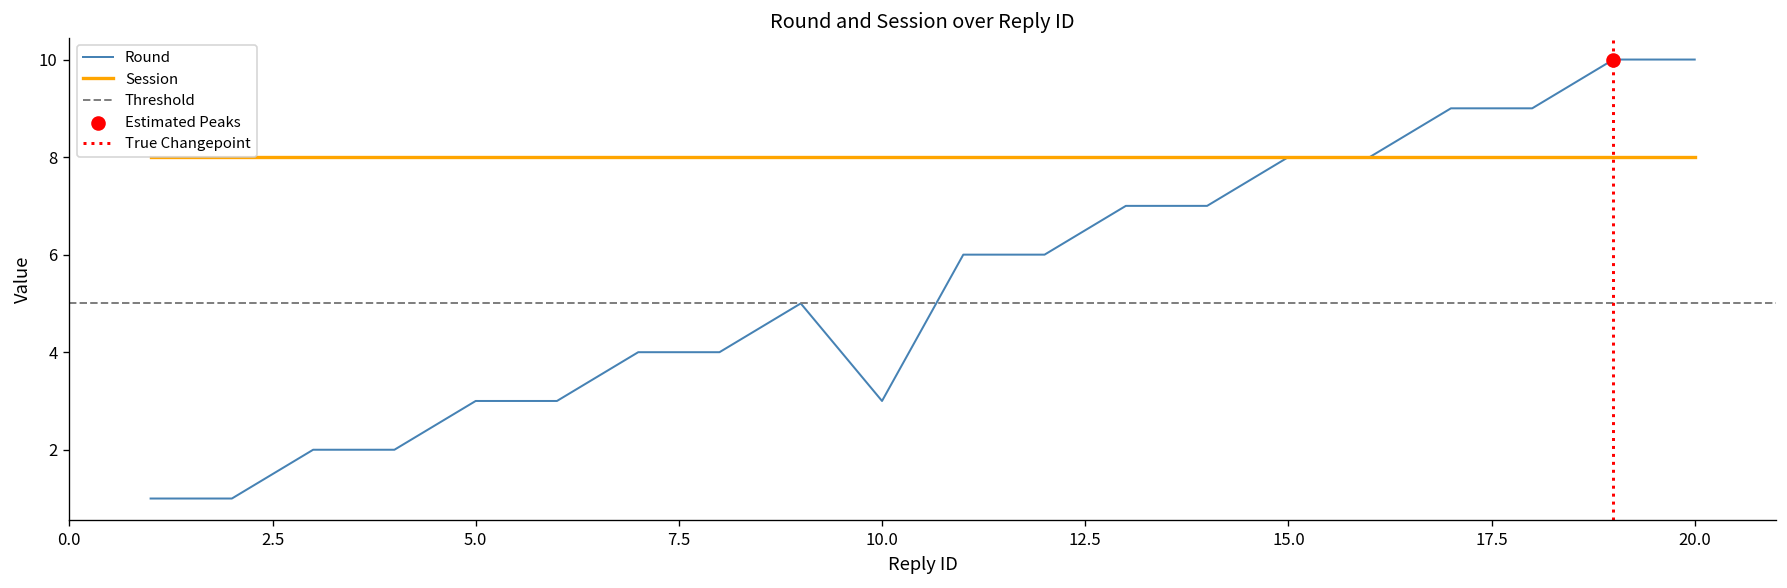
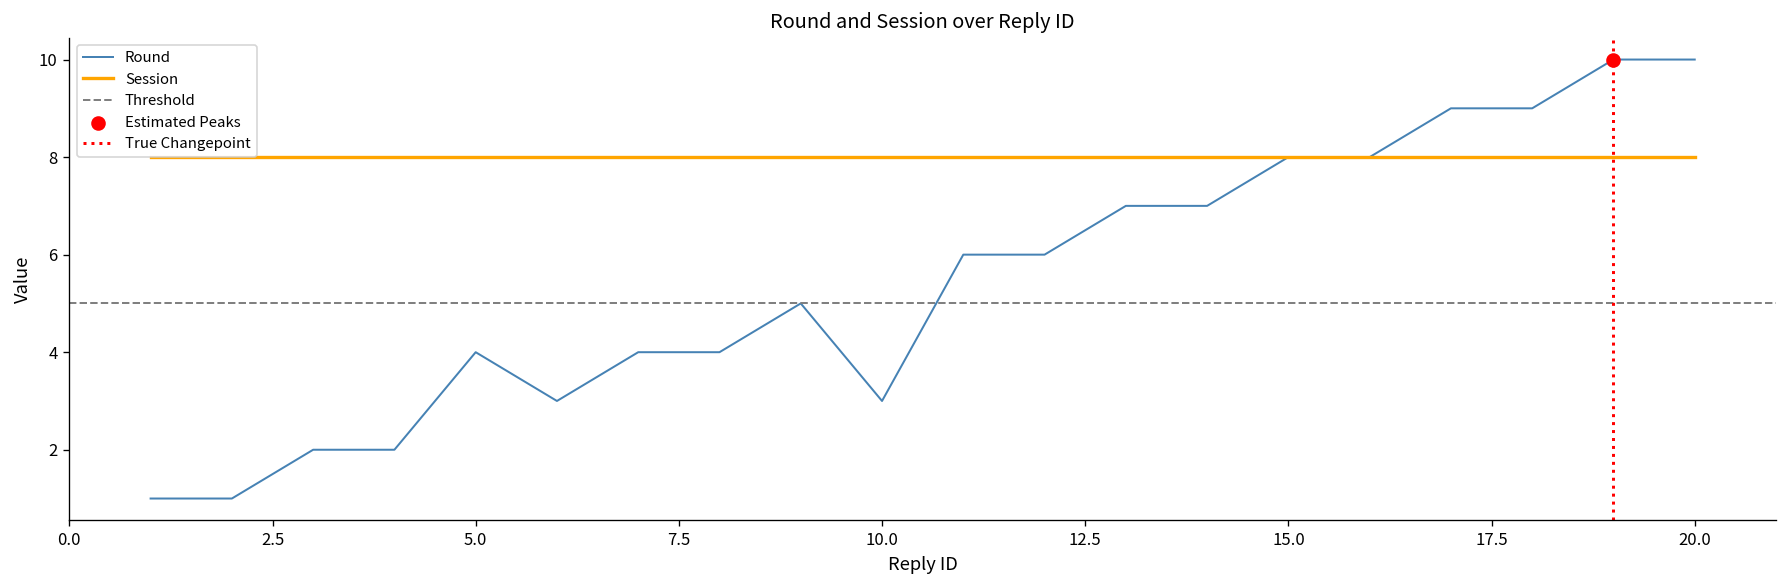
Round, 5.0: 3 -> 4
